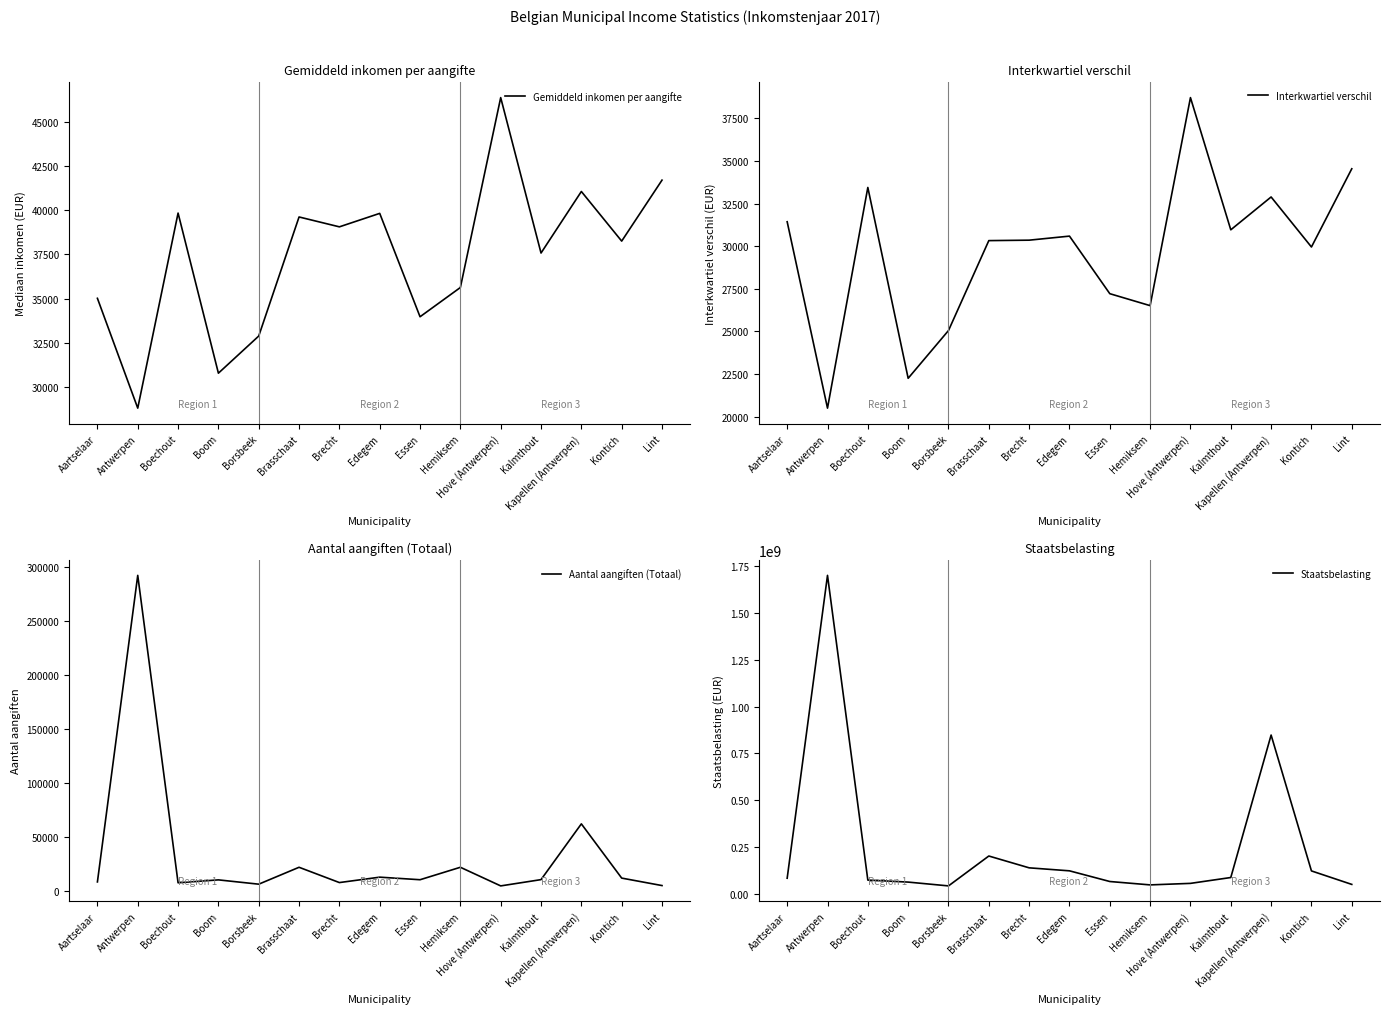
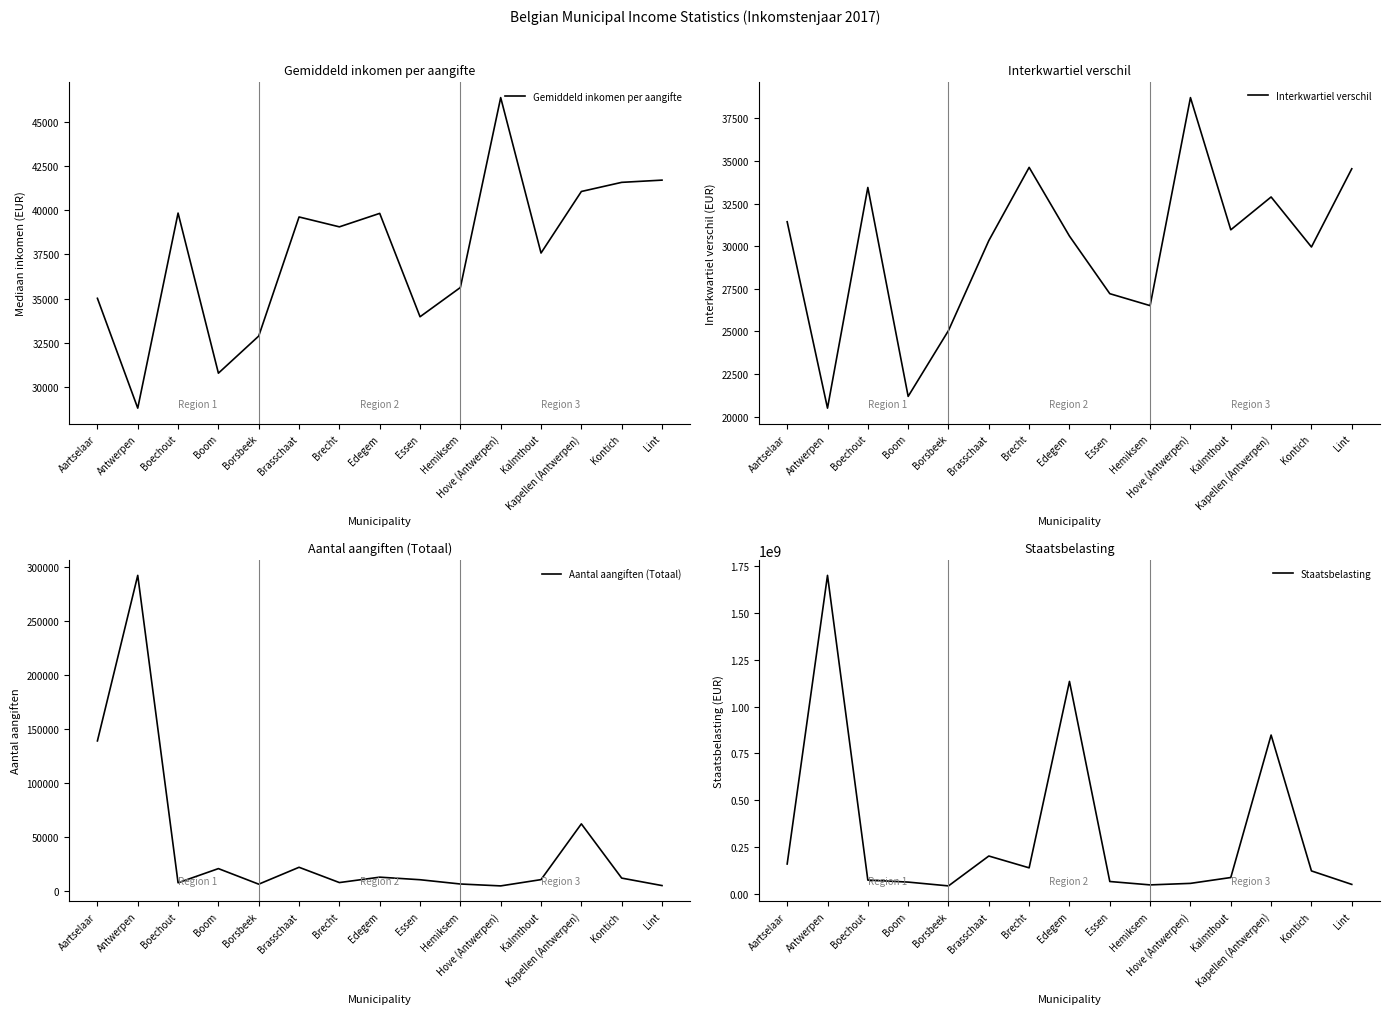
Gemiddeld inkomen per aangifte, Kontich: 38300 -> 41600
Interkwartiel verschil, Boom: 22300 -> 21200
Interkwartiel verschil, Brecht: 30400 -> 34600
Aantal aangiften (Totaal), Aartselaar: 8000 -> 139000
Aantal aangiften (Totaal), Boom: 10000 -> 21000
Aantal aangiften (Totaal), Hemiksem: 22000 -> 6000
Staatsbelasting, Aartselaar: 80000000 -> 160000000
Staatsbelasting, Edegem: 120000000 -> 1130000000
